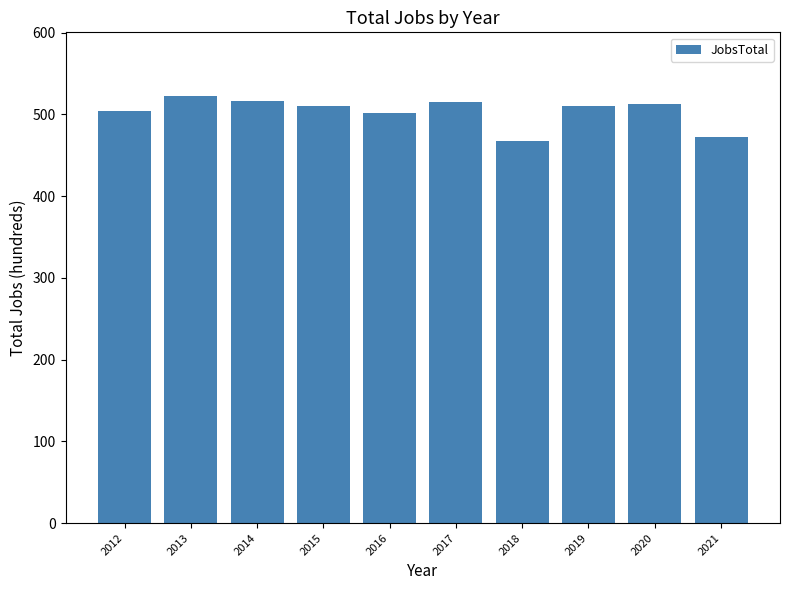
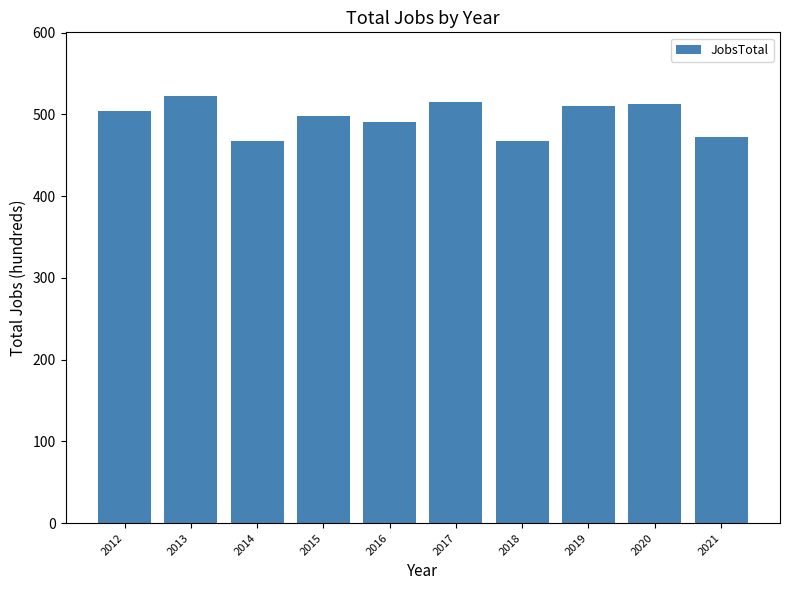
2014: 520 -> 470
2015: 510 -> 500
2016: 500 -> 490
